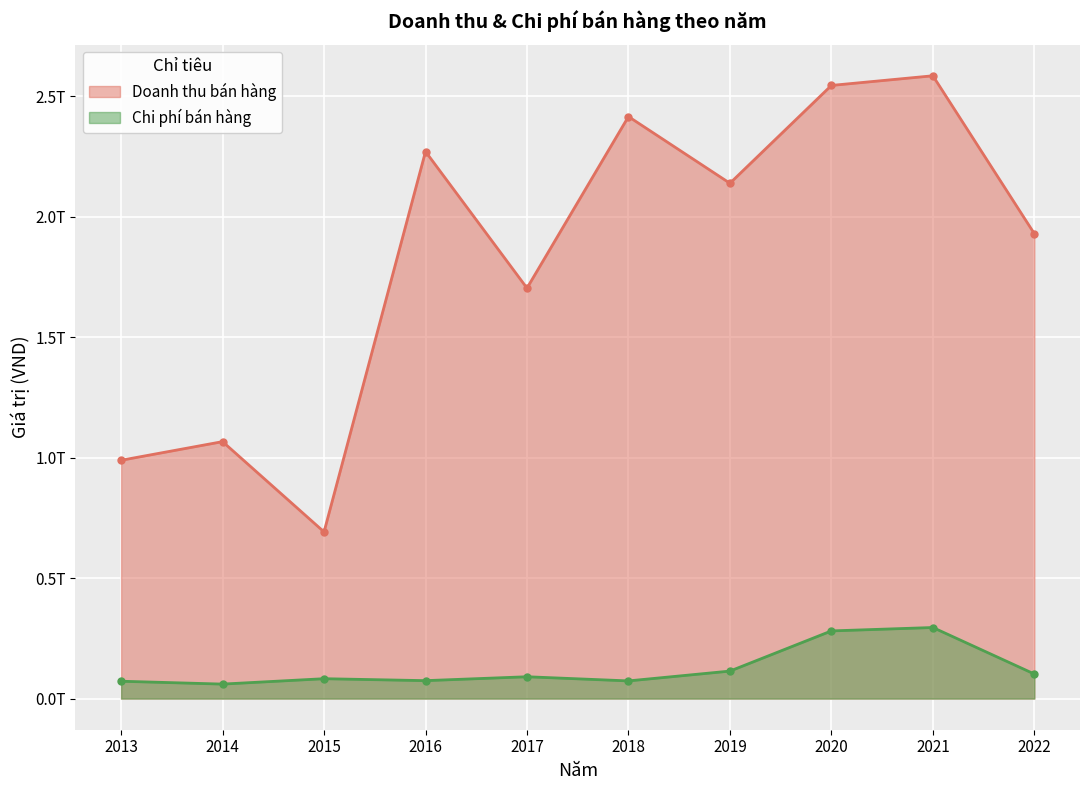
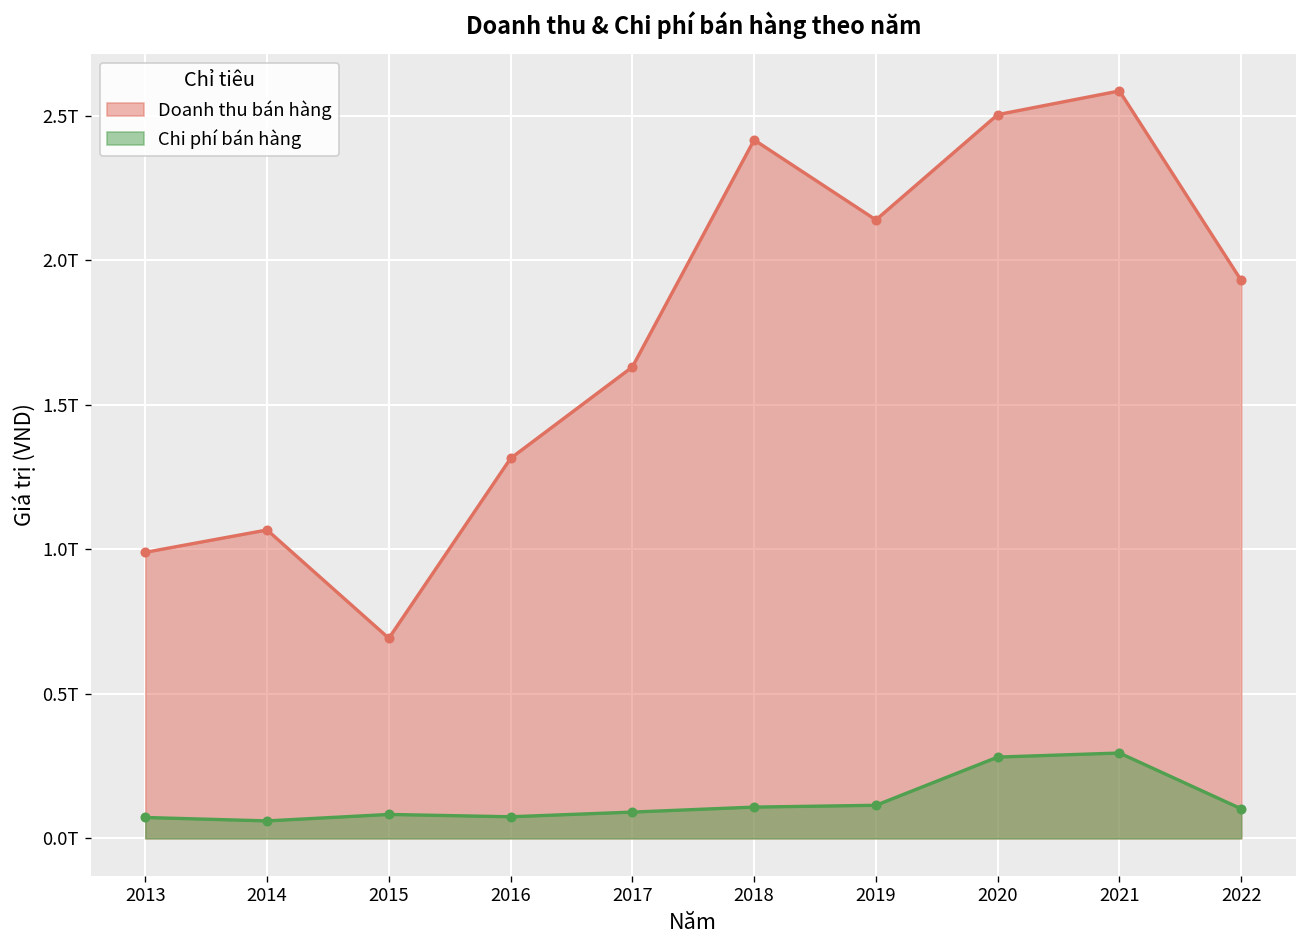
Doanh thu bán hàng, 2016: 2.27T -> 1.31T
Doanh thu bán hàng, 2017: 1.70T -> 1.63T
Chi phí bán hàng, 2018: 0.07T -> 0.11T
Doanh thu bán hàng, 2020: 2.55T -> 2.50T
